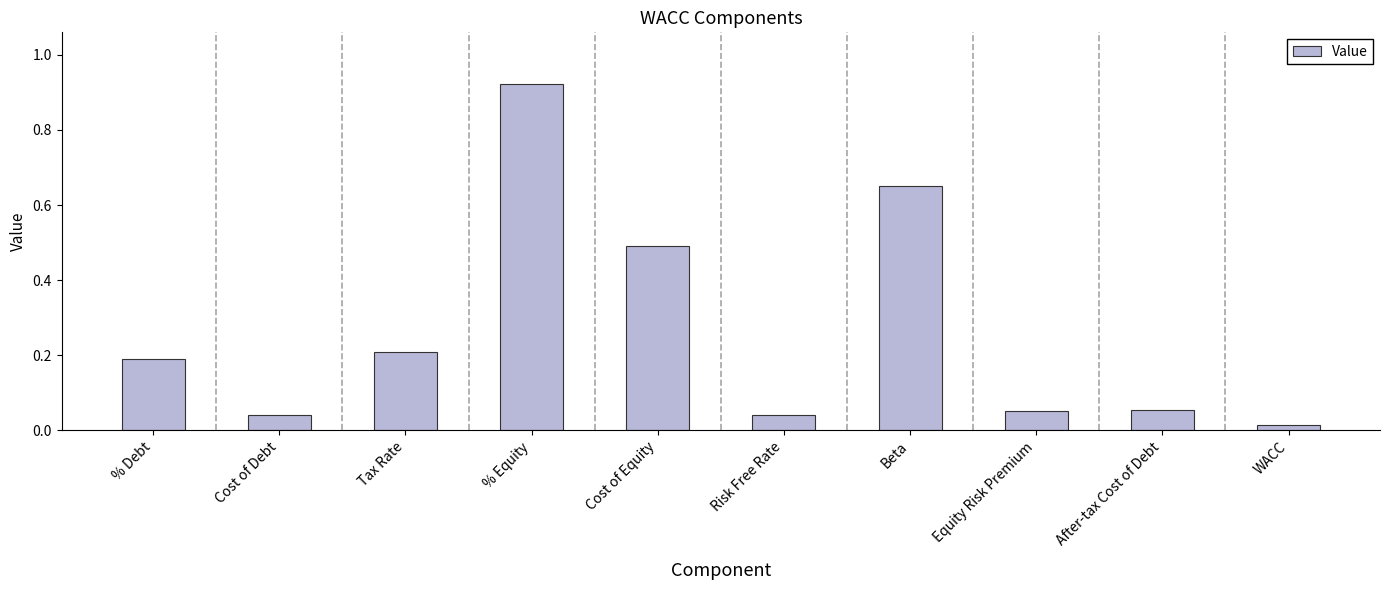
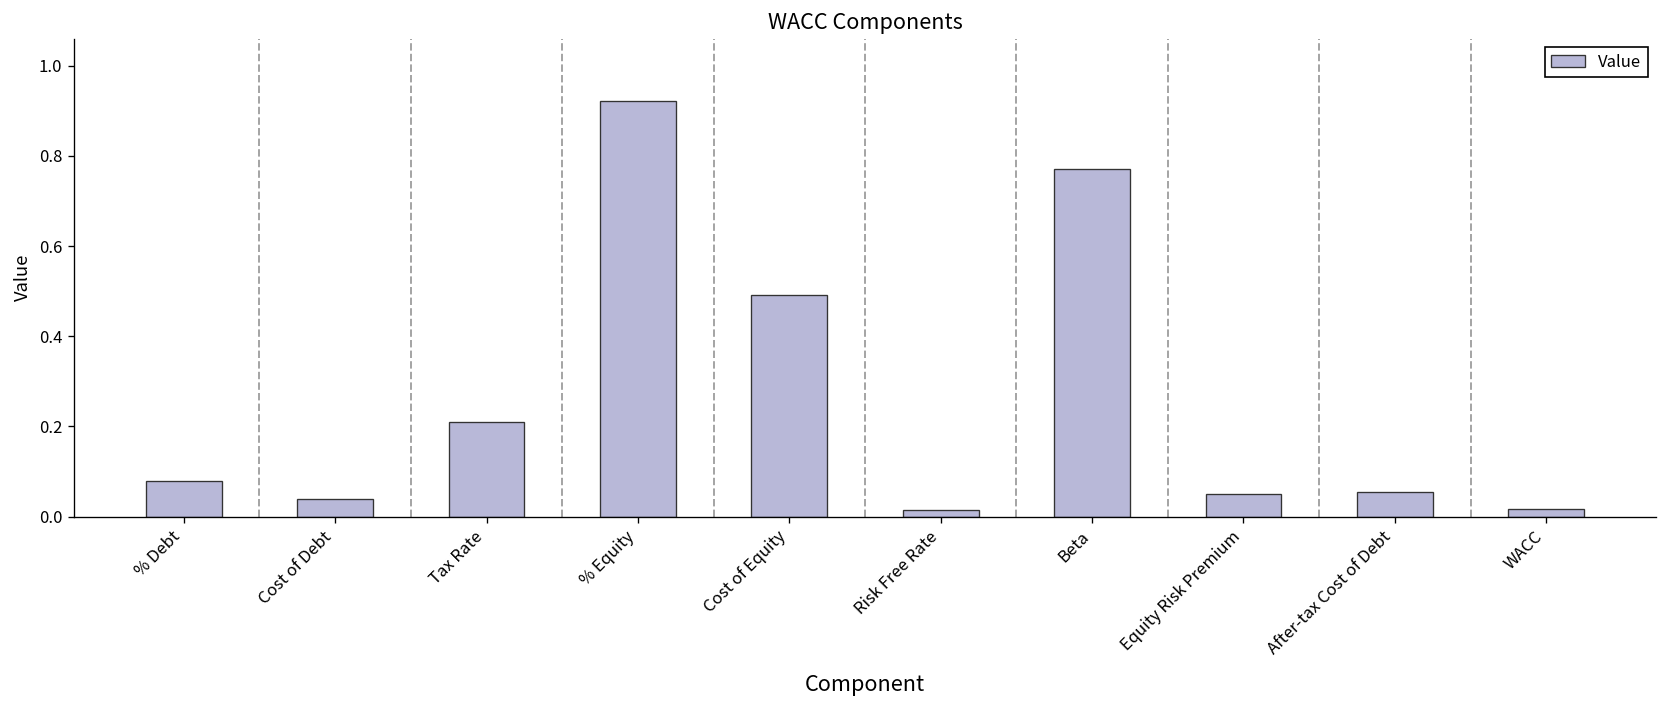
% Debt: 0.19 -> 0.08
Risk Free Rate: 0.04 -> 0.01
Beta: 0.65 -> 0.77
